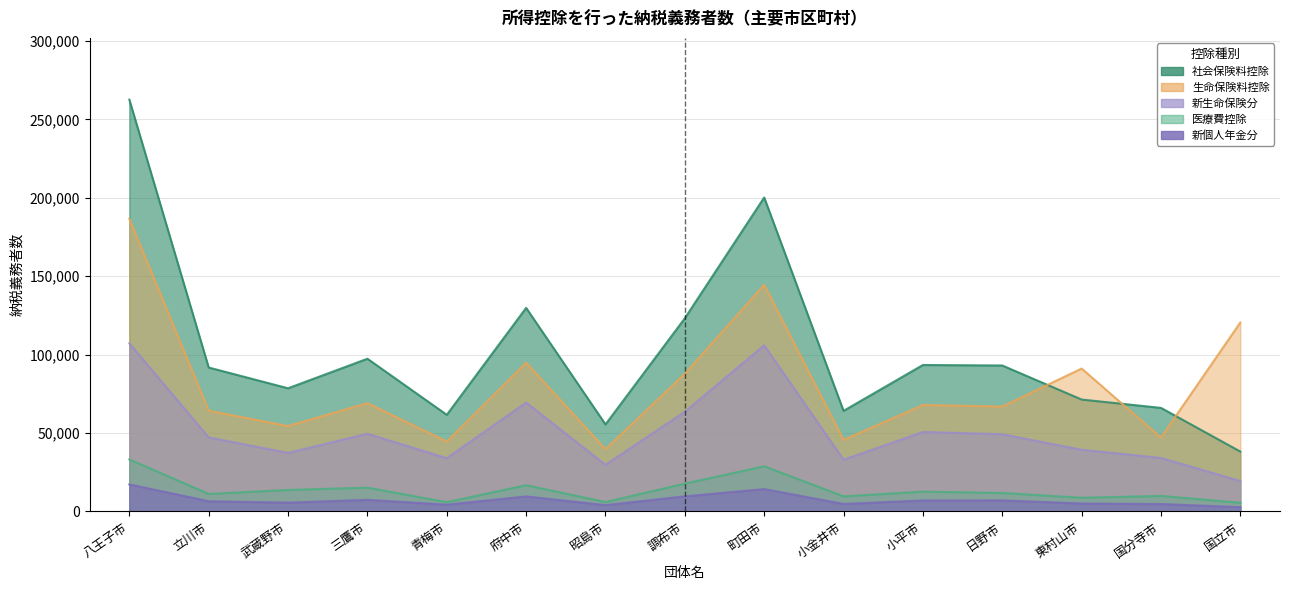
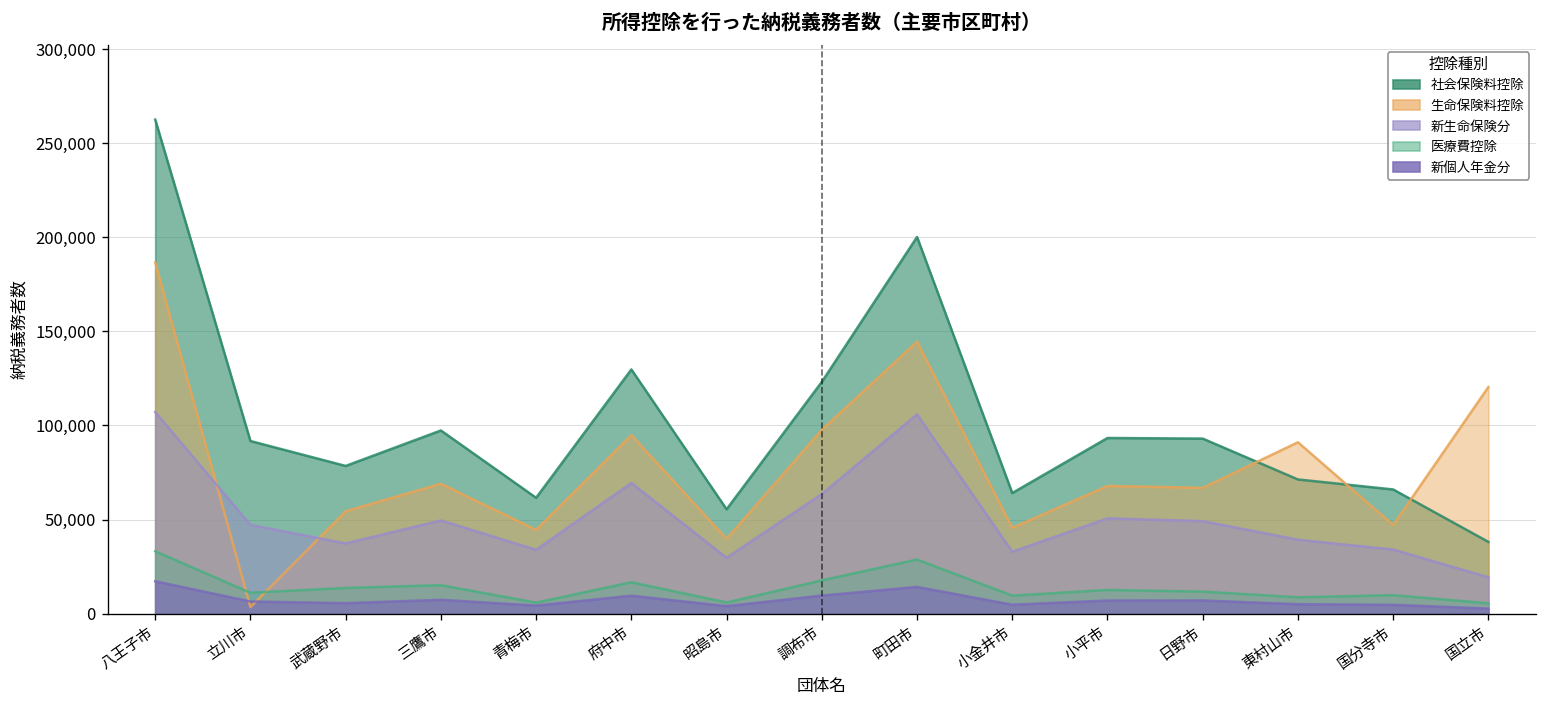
生命保険料控除, 立川市: 64,000 -> 3,000
生命保険料控除, 調布市: 88,000 -> 98,000
